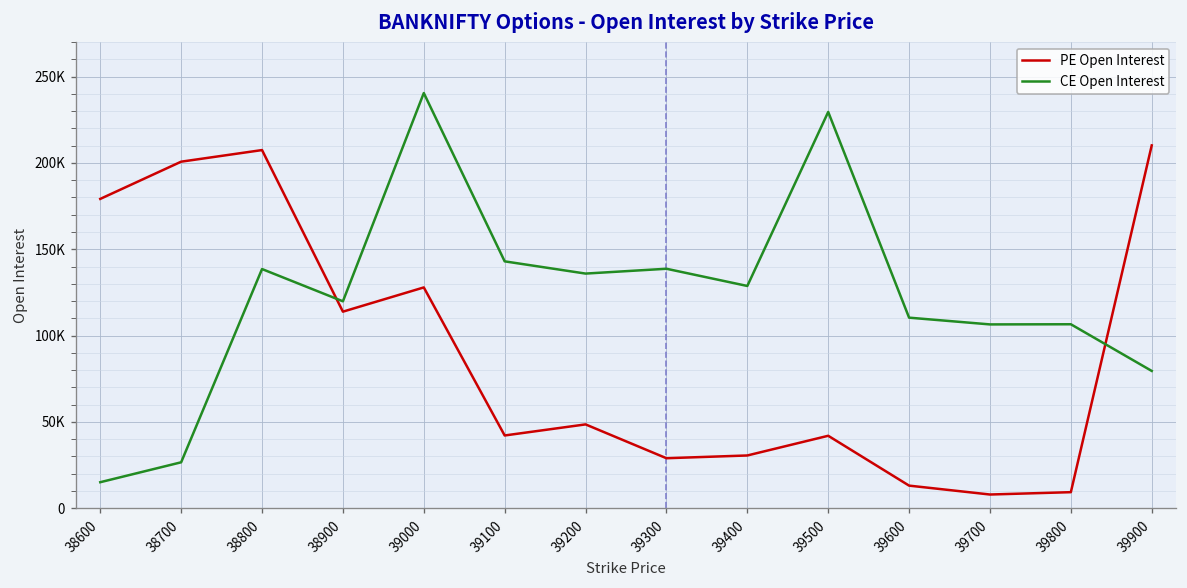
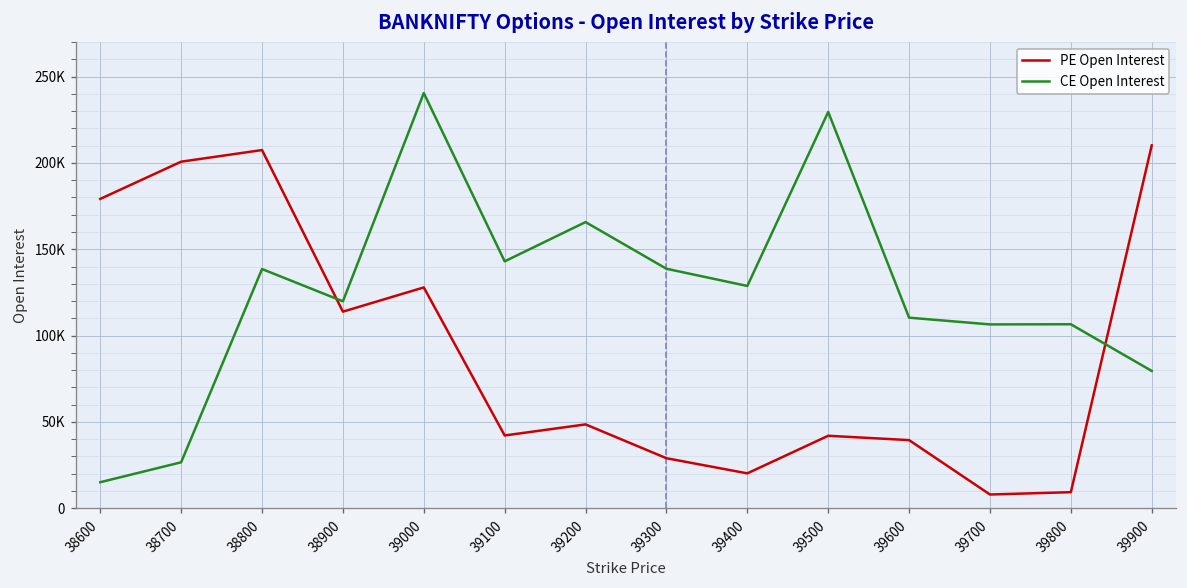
CE Open Interest, 39200: 136000 -> 166000
PE Open Interest, 39400: 31000 -> 20000
PE Open Interest, 39600: 13000 -> 39000
